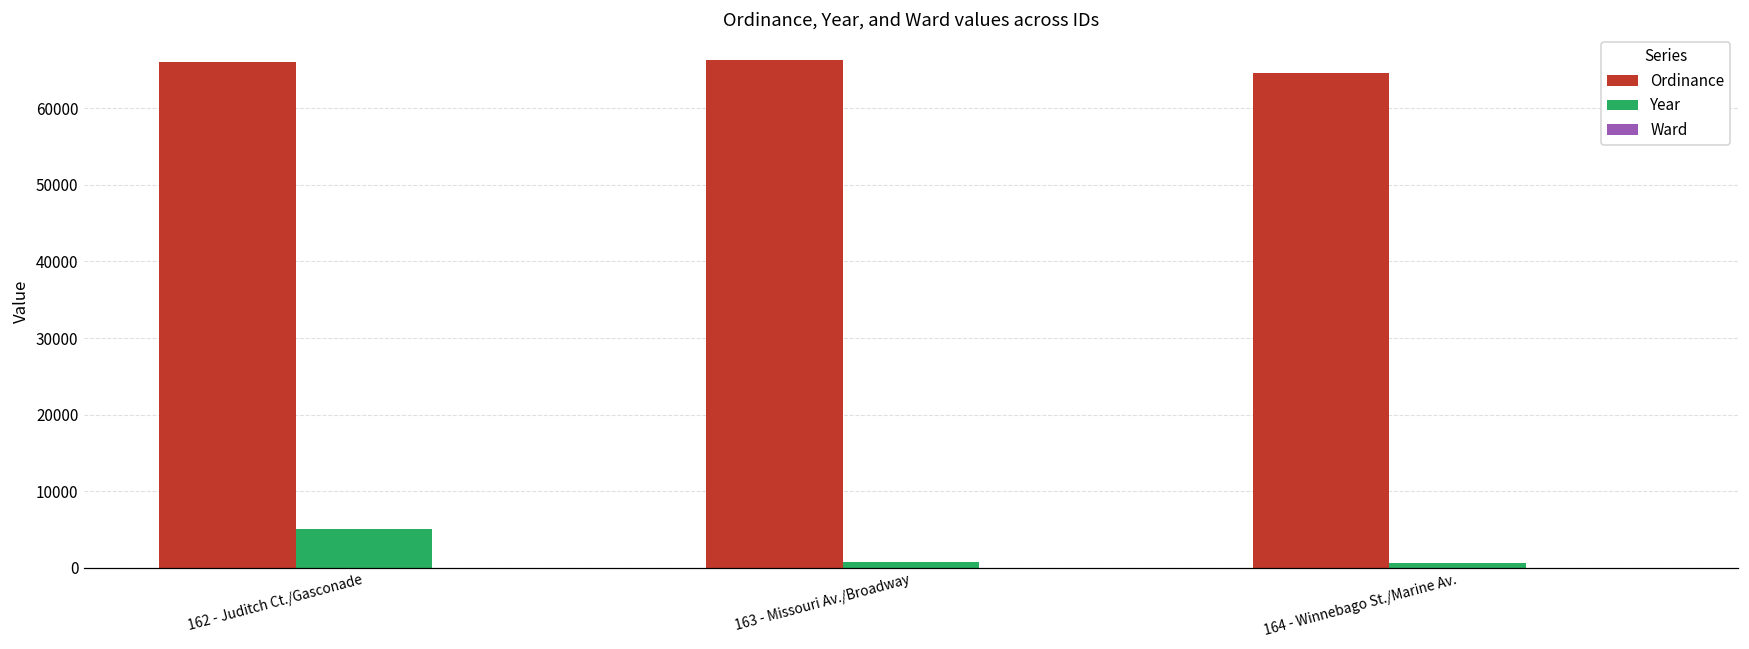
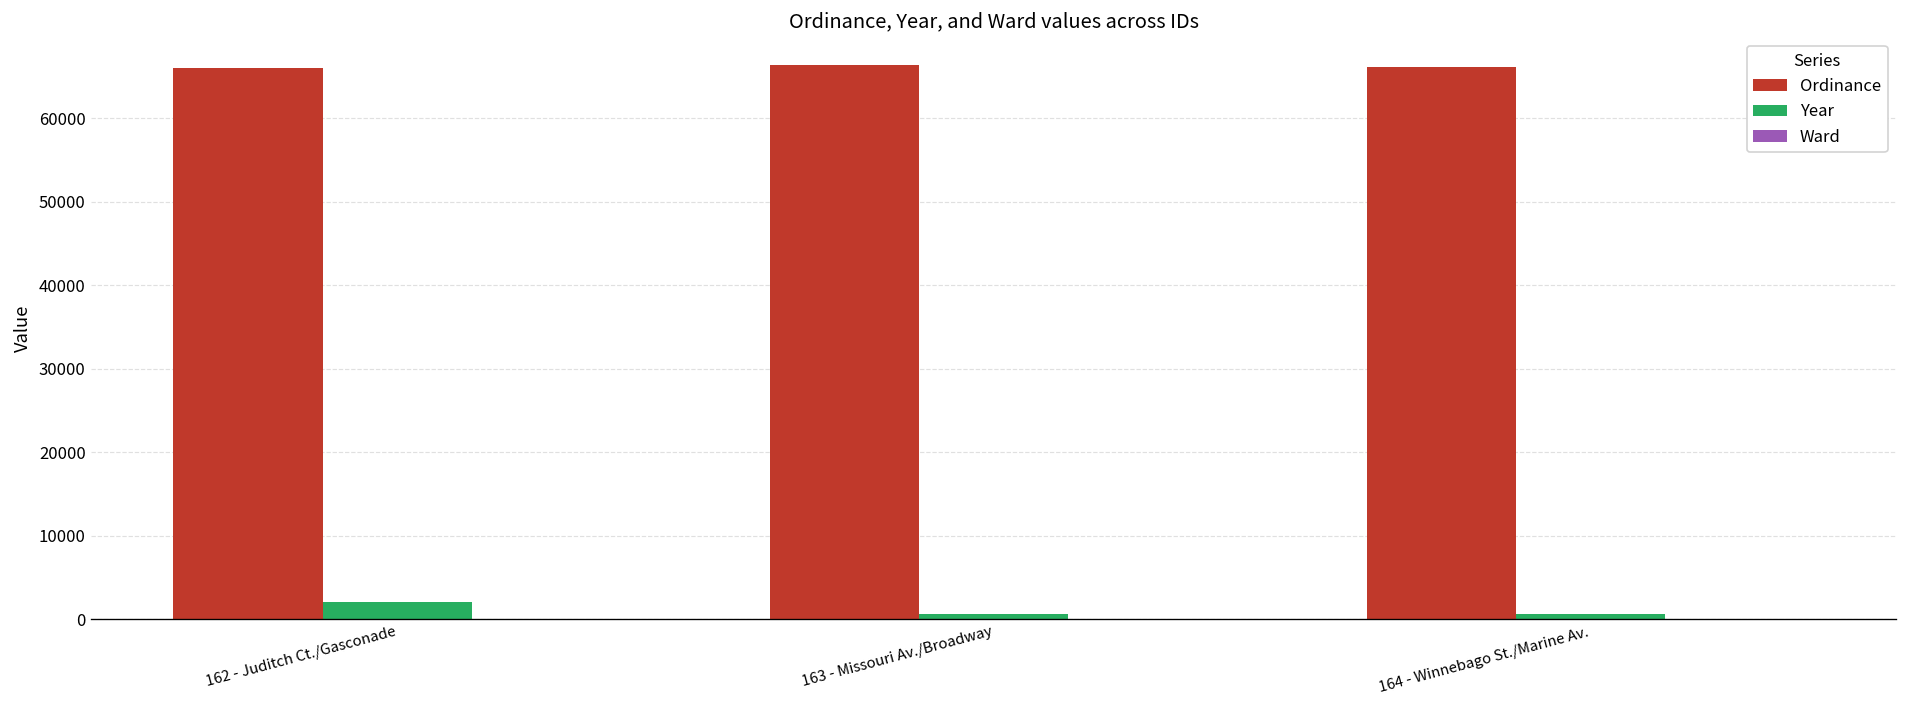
Year, 162 - Juditch Ct./Gasconade: 5000 -> 2000
Ordinance, 164 - Winnebago St./Marine Av.: 65000 -> 66000
